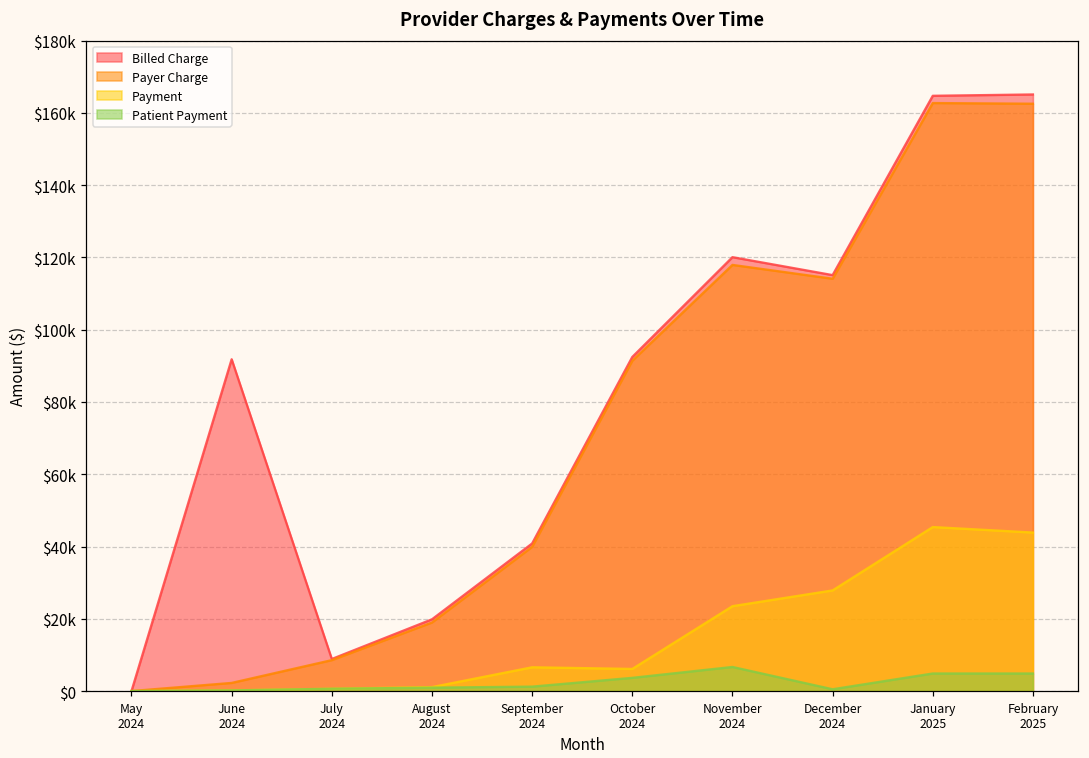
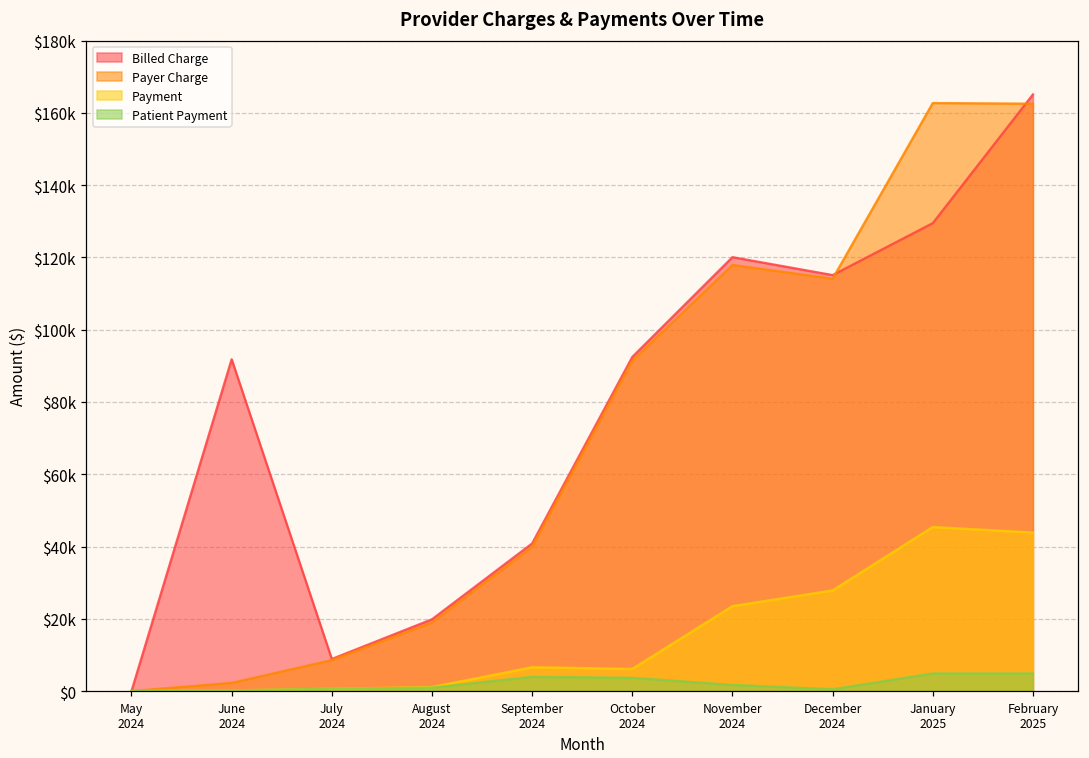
Patient Payment, September 2024: $1000 -> $4000
Patient Payment, November 2024: $7000 -> $2000
Billed Charge, January 2025: $165000 -> $129000
